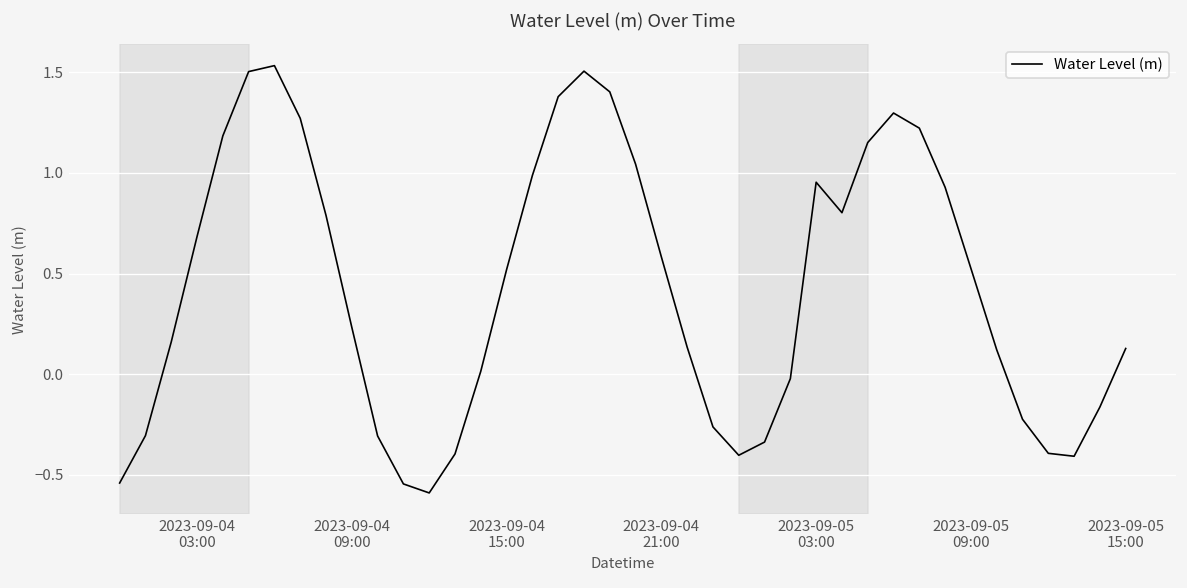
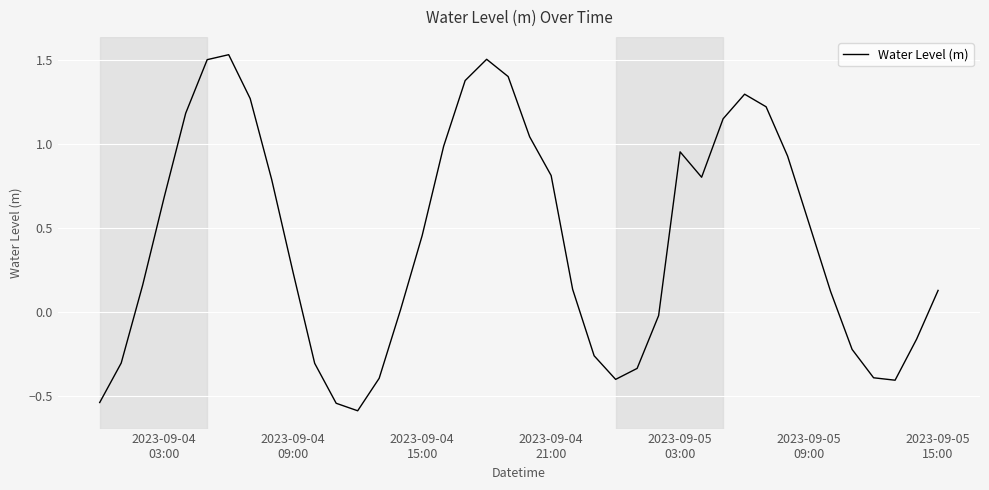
2023-09-04 15:00: 0.52 -> 0.46
2023-09-04 21:00: 0.58 -> 0.81
